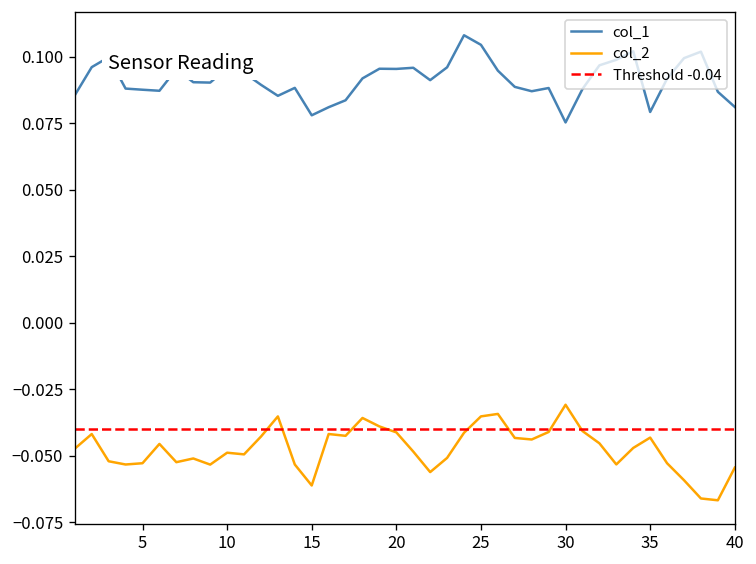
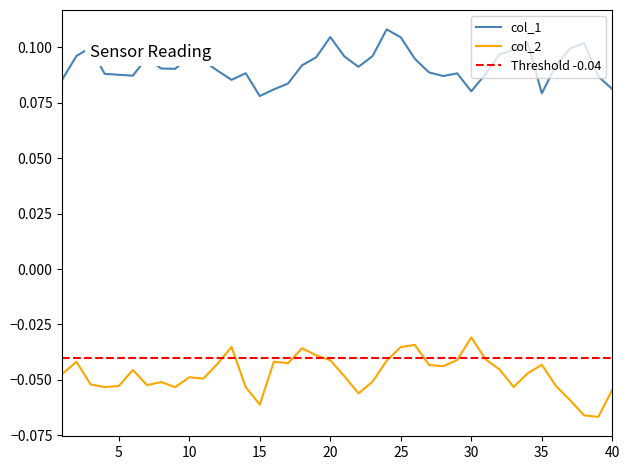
col_1, 20: 0.095 -> 0.105
col_1, 30: 0.075 -> 0.080
